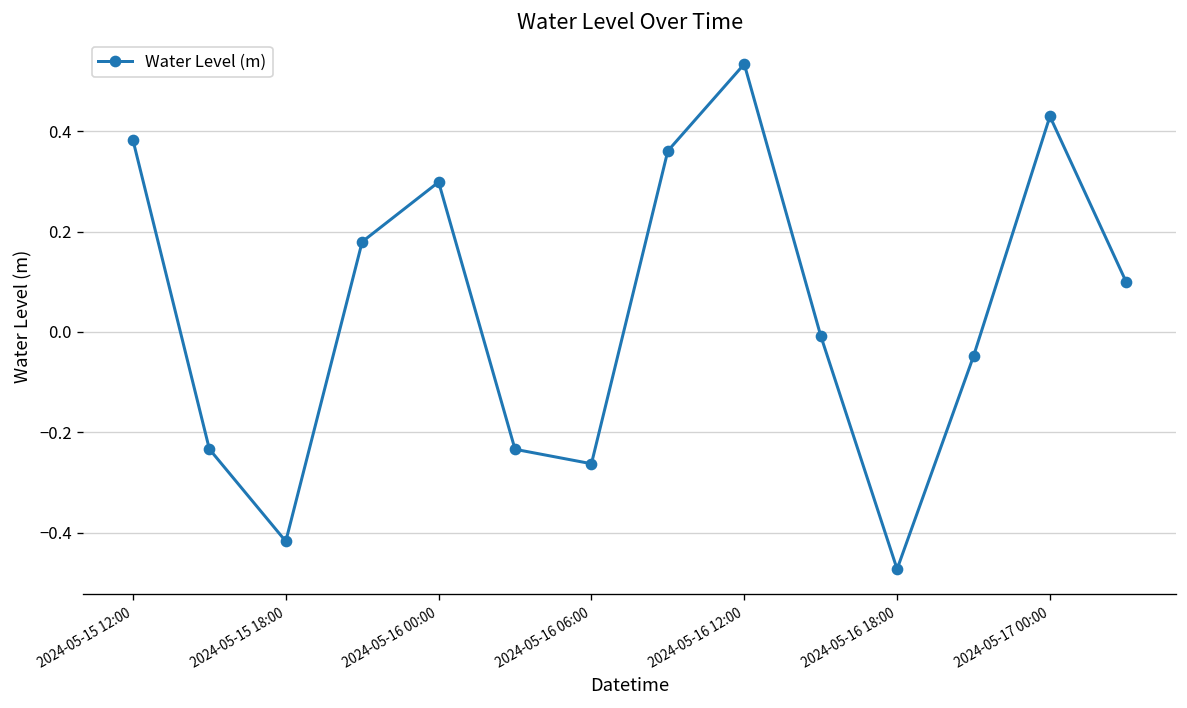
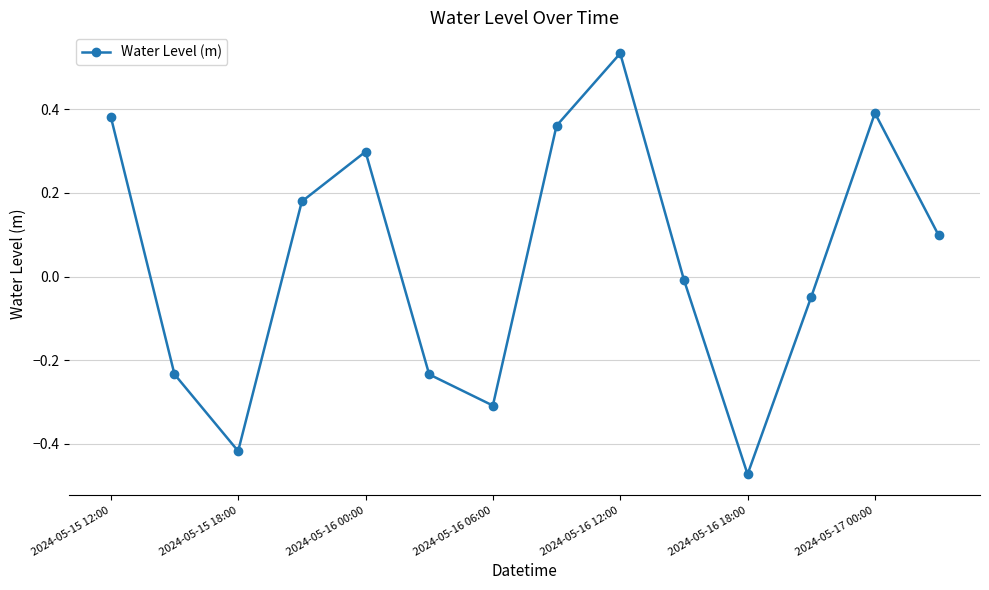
2024-05-16 06:00: -0.26 -> -0.31
2024-05-17 00:00: 0.43 -> 0.39
